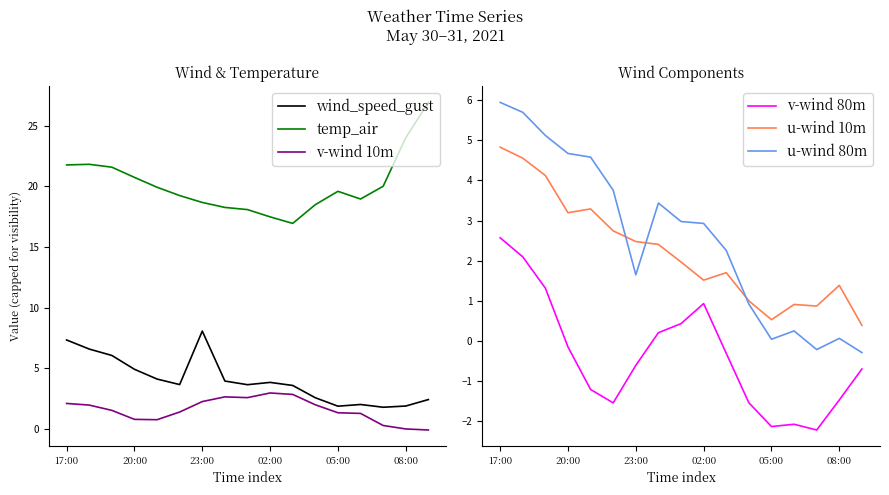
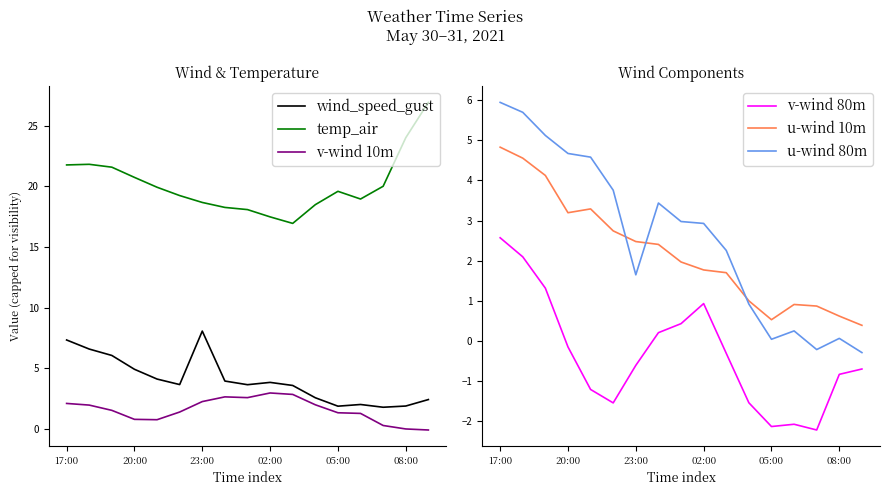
Wind Components, u-wind 10m, 02:00: 1.5 -> 1.8
Wind Components, v-wind 80m, 08:00: -1.5 -> -0.8
Wind Components, u-wind 10m, 08:00: 1.4 -> 0.6
